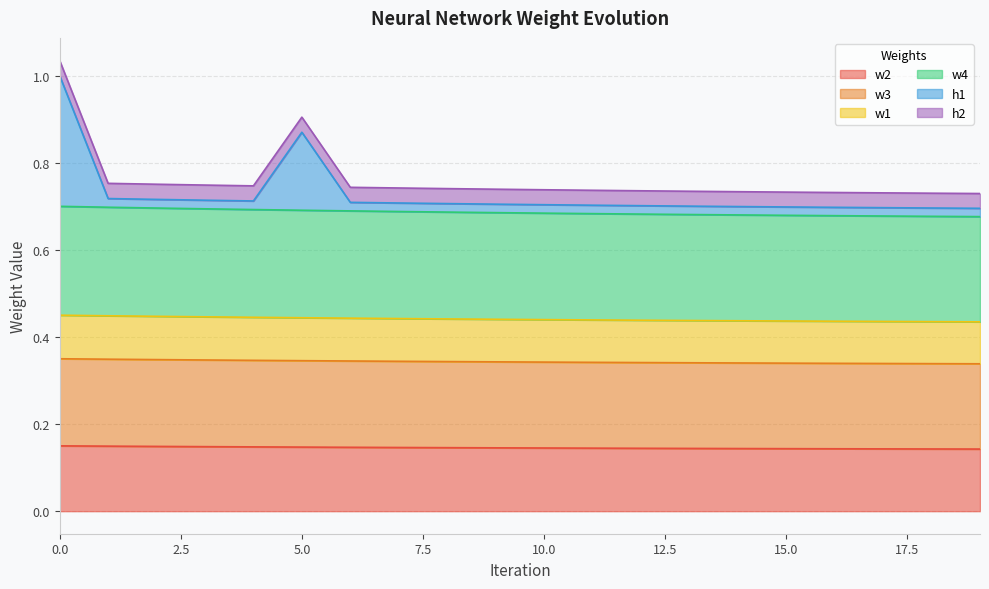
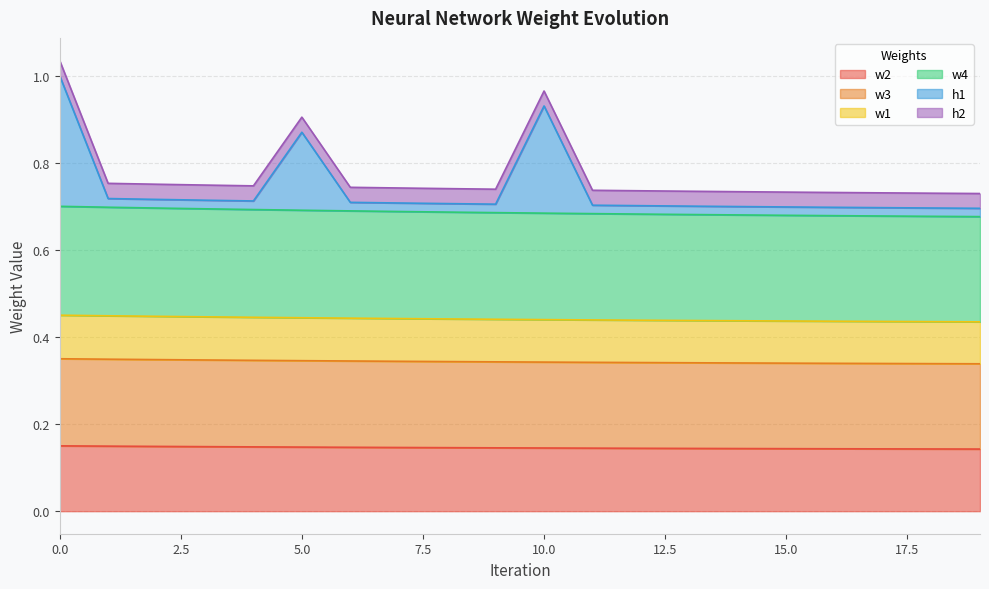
h1, 10.0: 0.02 -> 0.25
